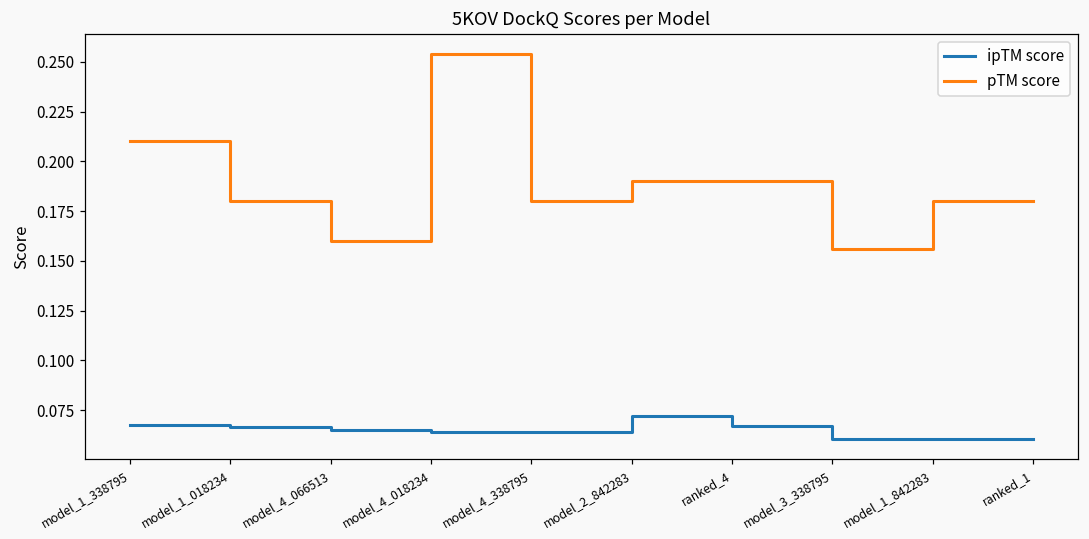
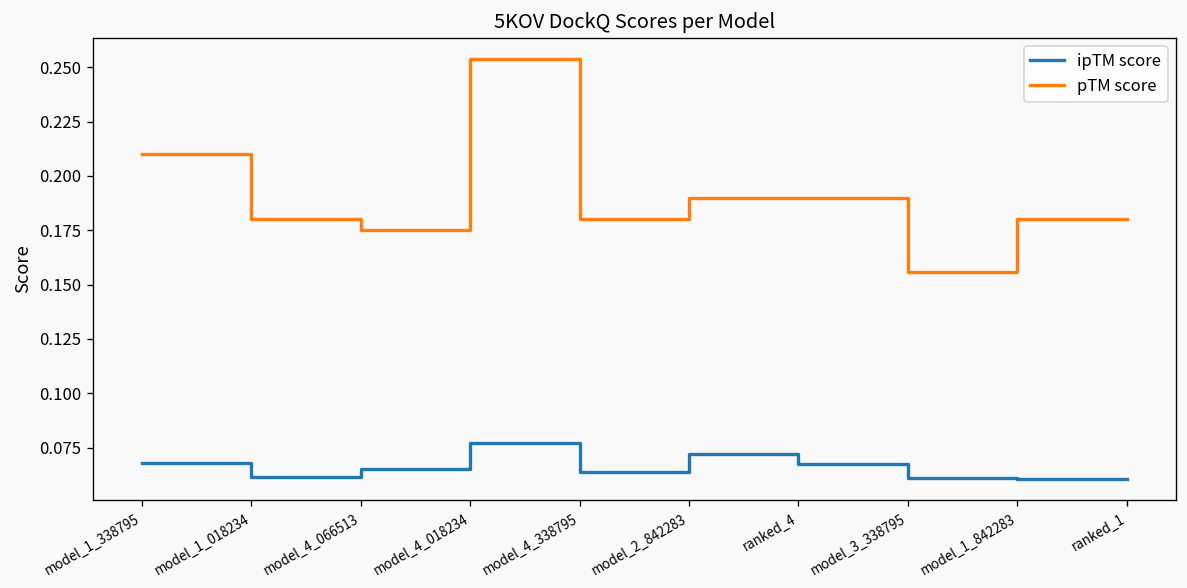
ipTM score, model_1_018234: 0.067 -> 0.062
pTM score, model_4_066513: 0.160 -> 0.175
ipTM score, model_4_018234: 0.064 -> 0.077
